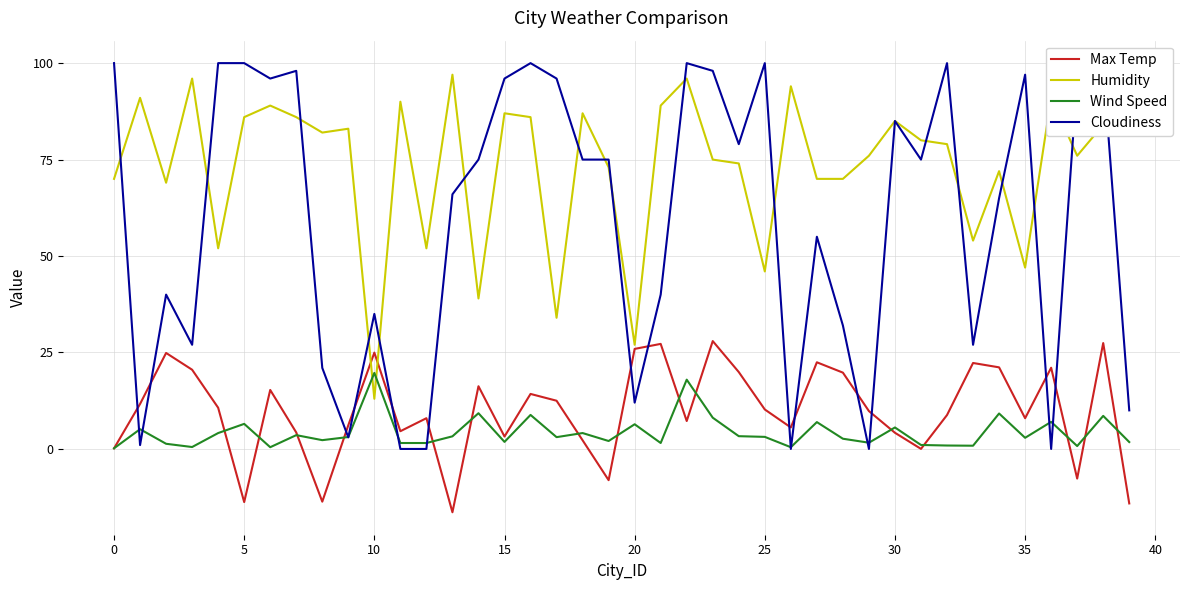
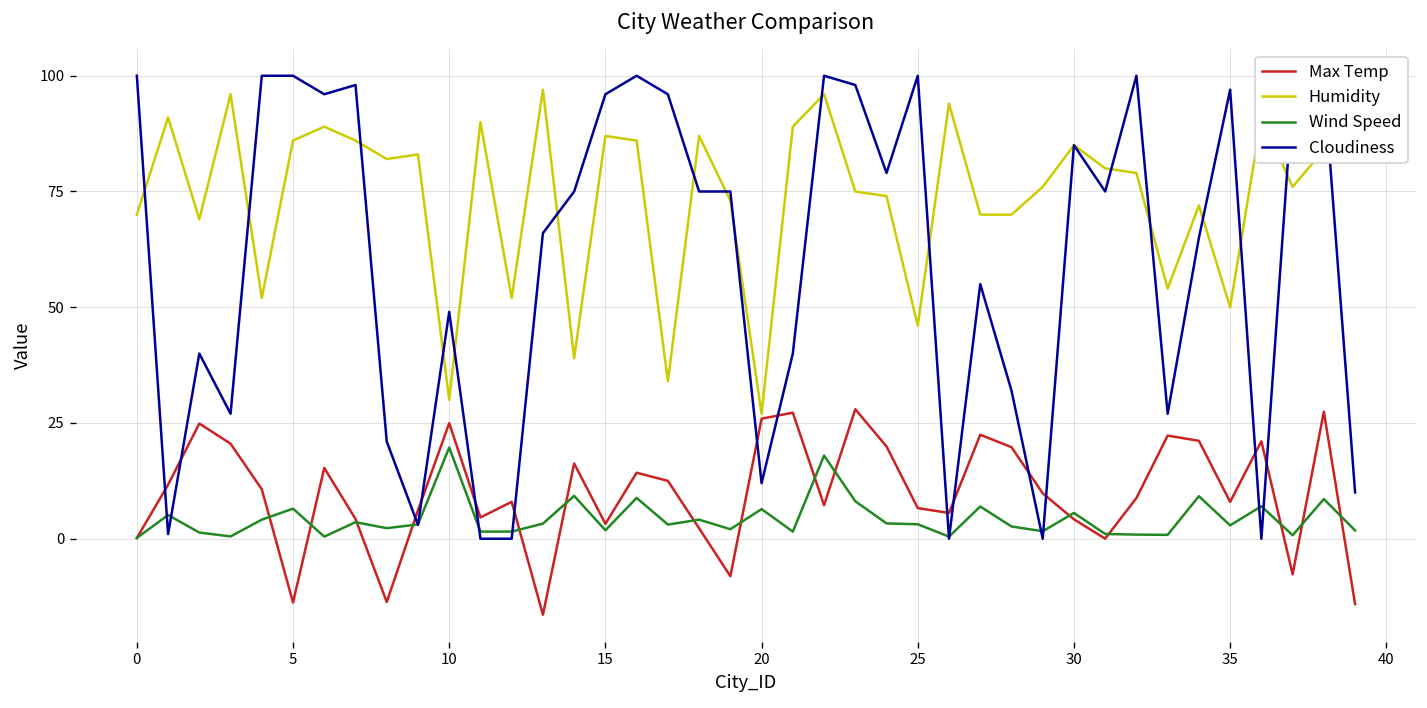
Humidity, 10: 13 -> 30
Cloudiness, 10: 35 -> 49
Max Temp, 25: 10 -> 7
Humidity, 35: 47 -> 50
